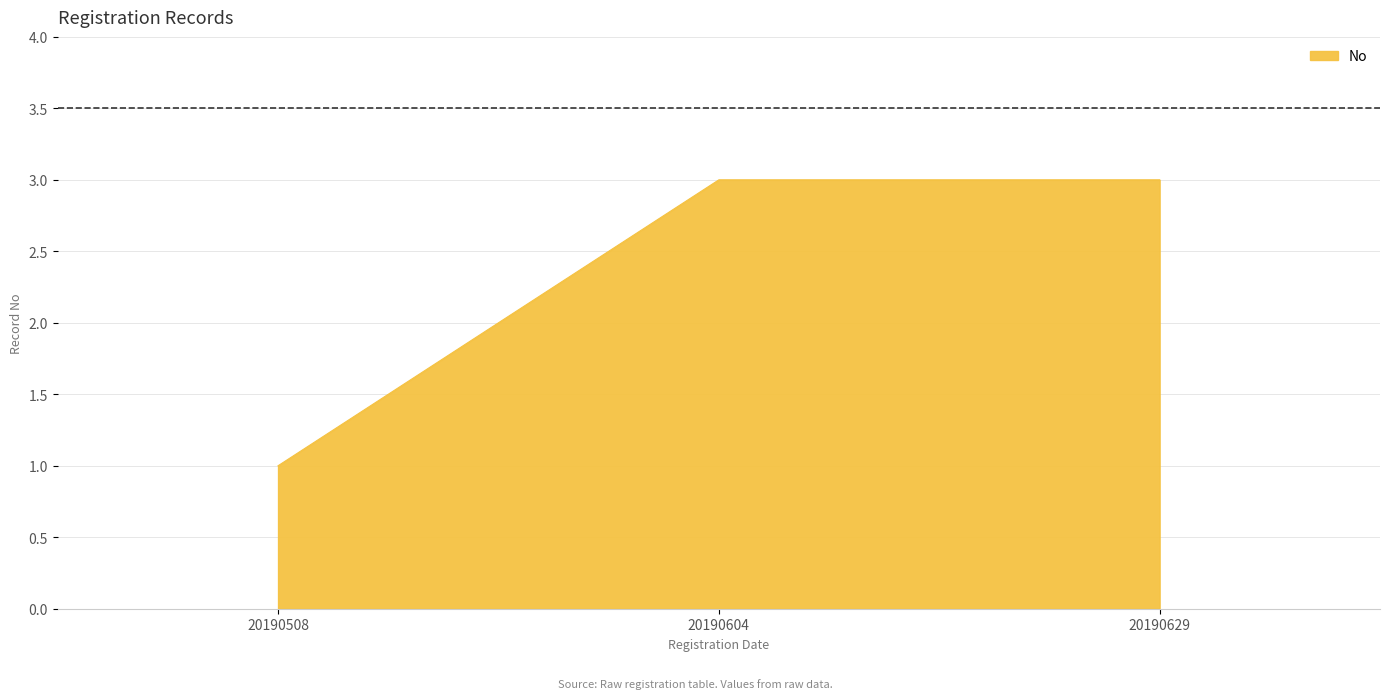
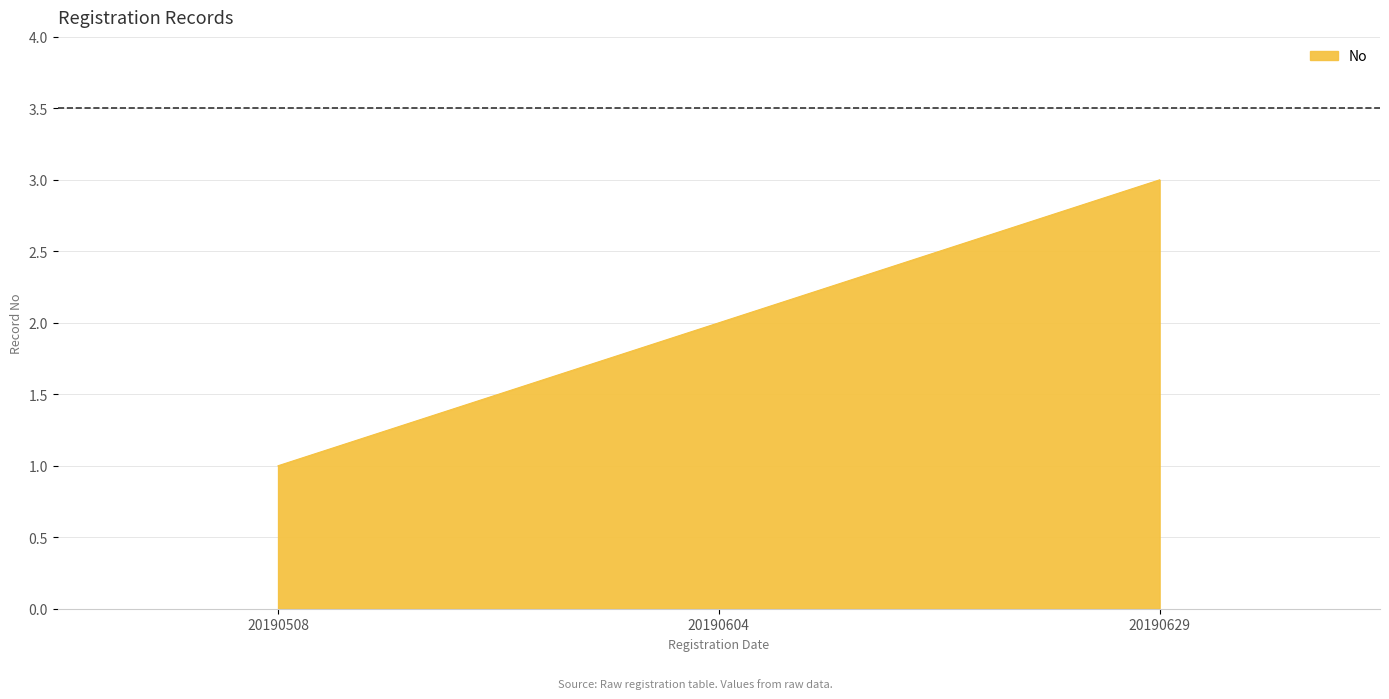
20190604: 3 -> 2
